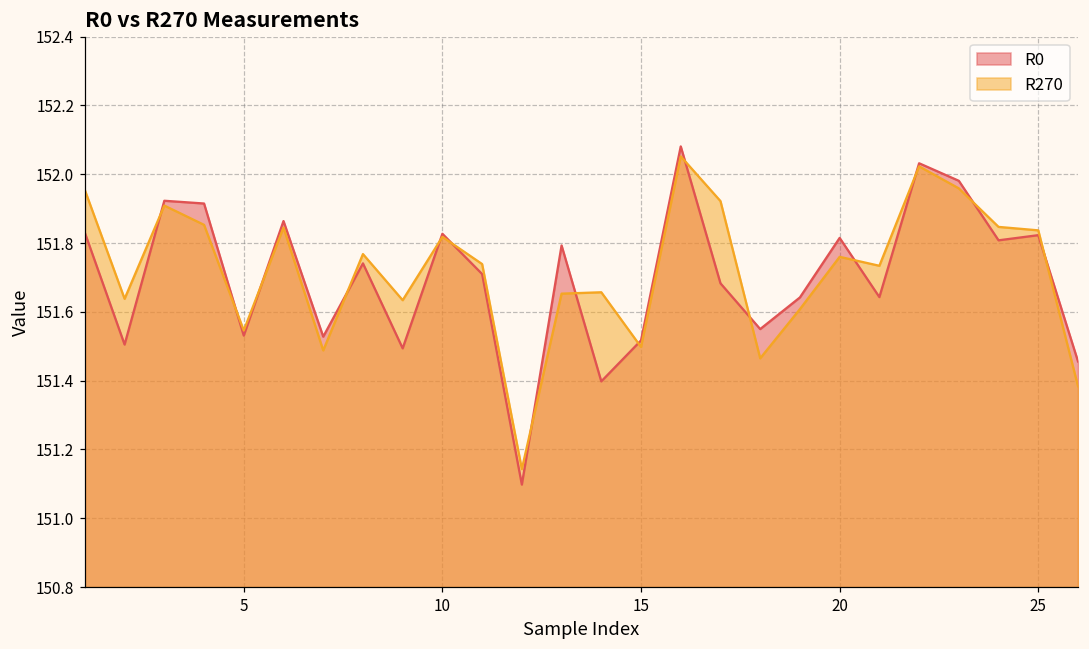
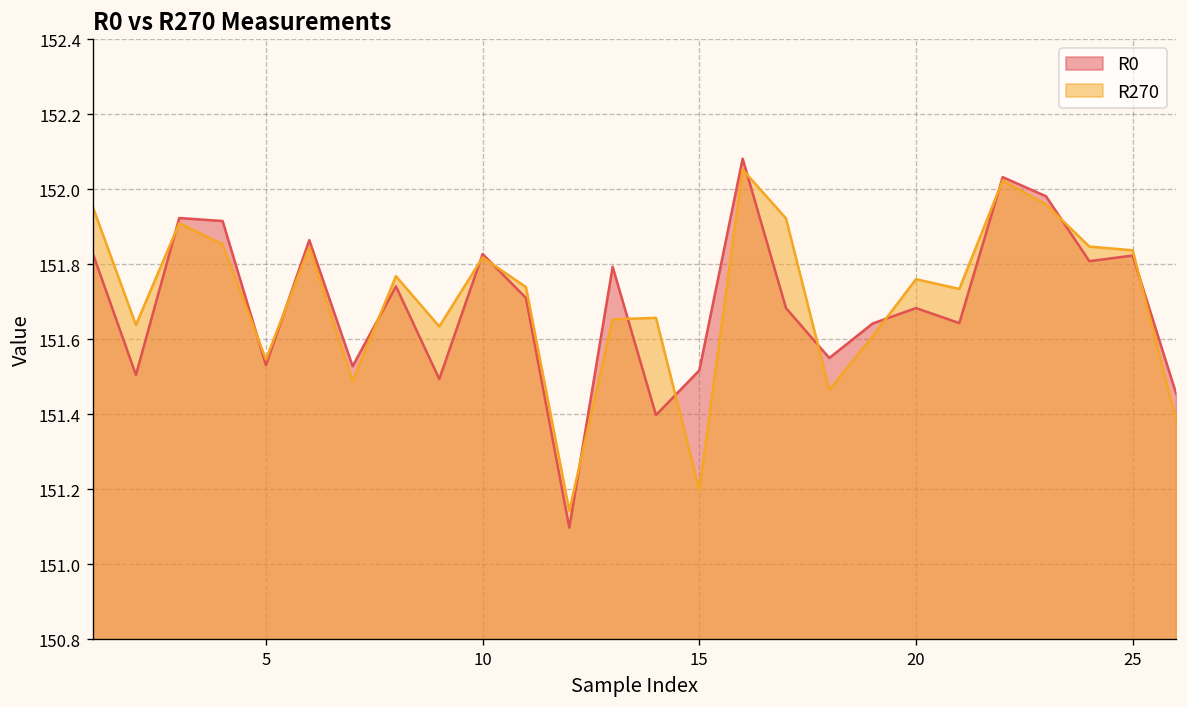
R270, 15: 151.50 -> 151.20
R0, 20: 151.82 -> 151.68
